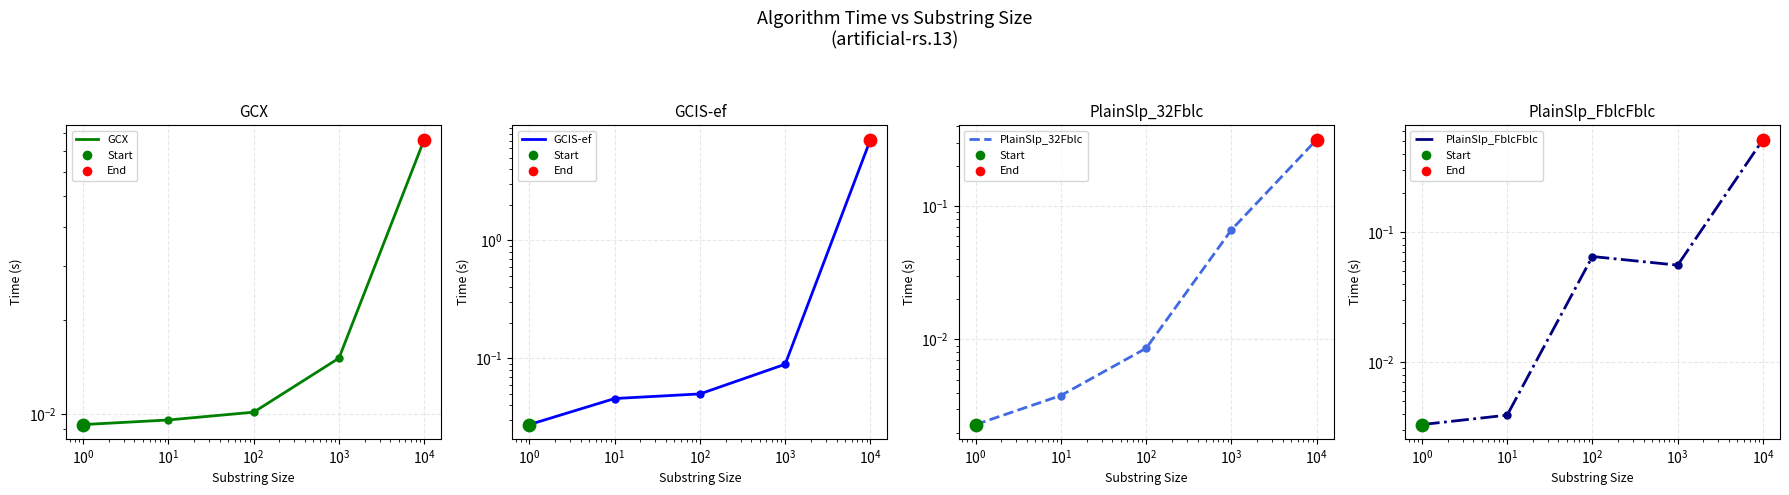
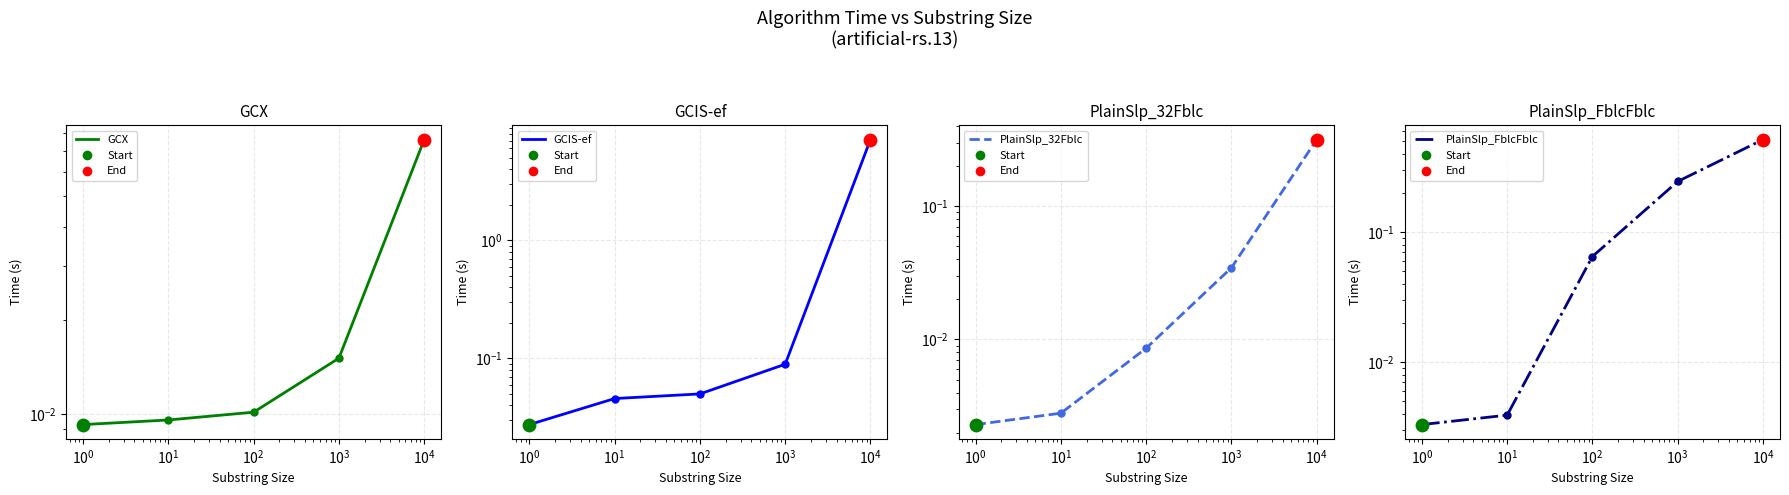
PlainSlp_32Fblc, PlainSlp_32Fblc, 10^1: 0.0038 -> 0.0028
PlainSlp_32Fblc, PlainSlp_32Fblc, 10^3: 0.07 -> 0.035
PlainSlp_FblcFblc, PlainSlp_FblcFblc, 10^3: 0.056 -> 0.24
